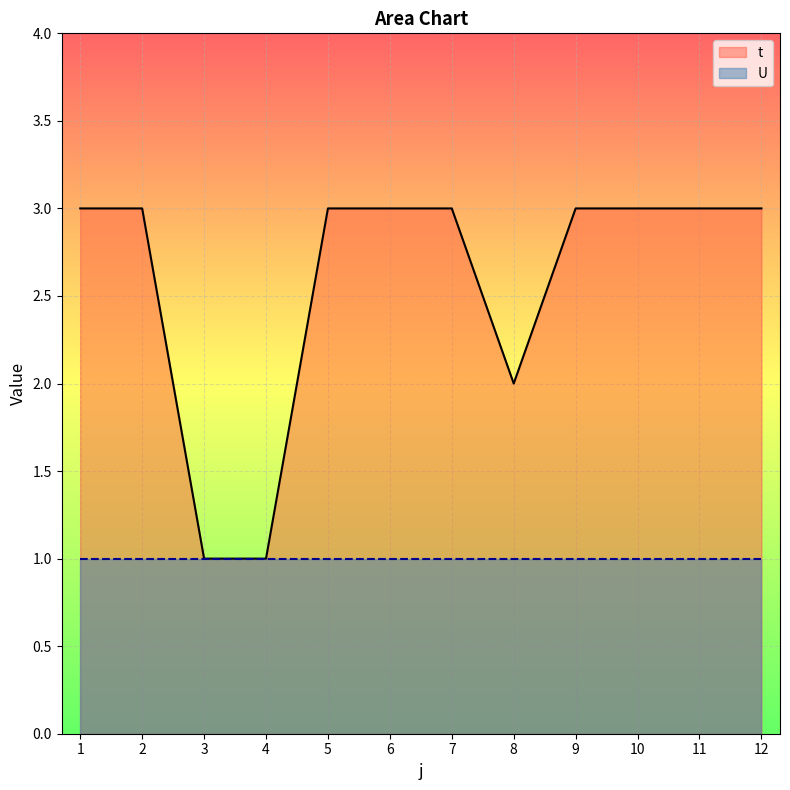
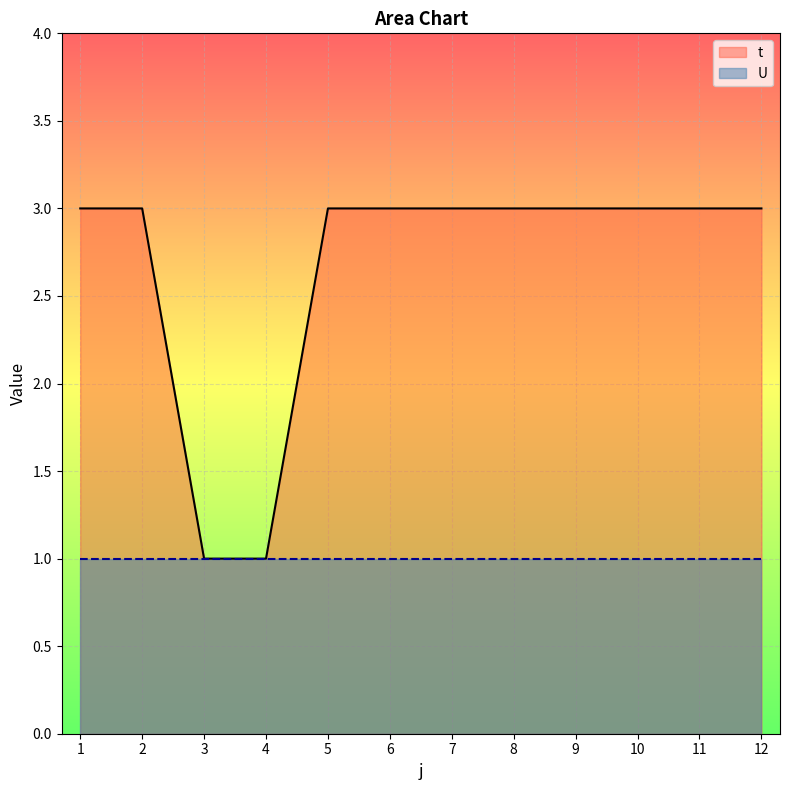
t, 8: 2 -> 3
